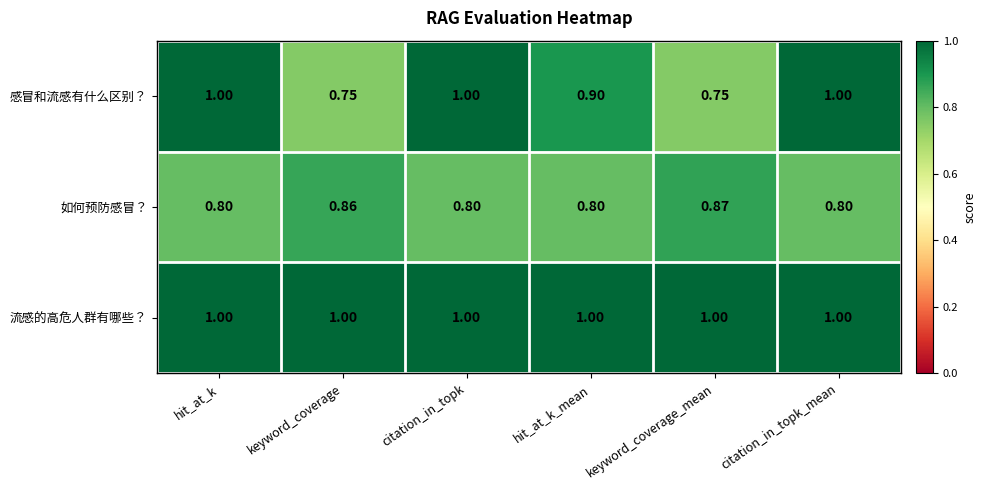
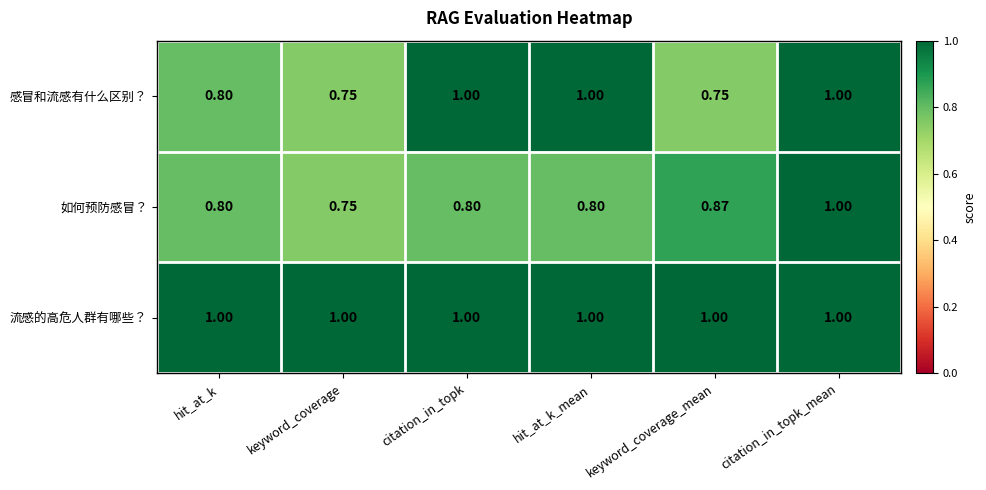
感冒和流感有什么区别？, hit_at_k: 1.00 -> 0.80
感冒和流感有什么区别？, hit_at_k_mean: 0.90 -> 1.00
如何预防感冒？, keyword_coverage: 0.86 -> 0.75
如何预防感冒？, citation_in_topk_mean: 0.80 -> 1.00
